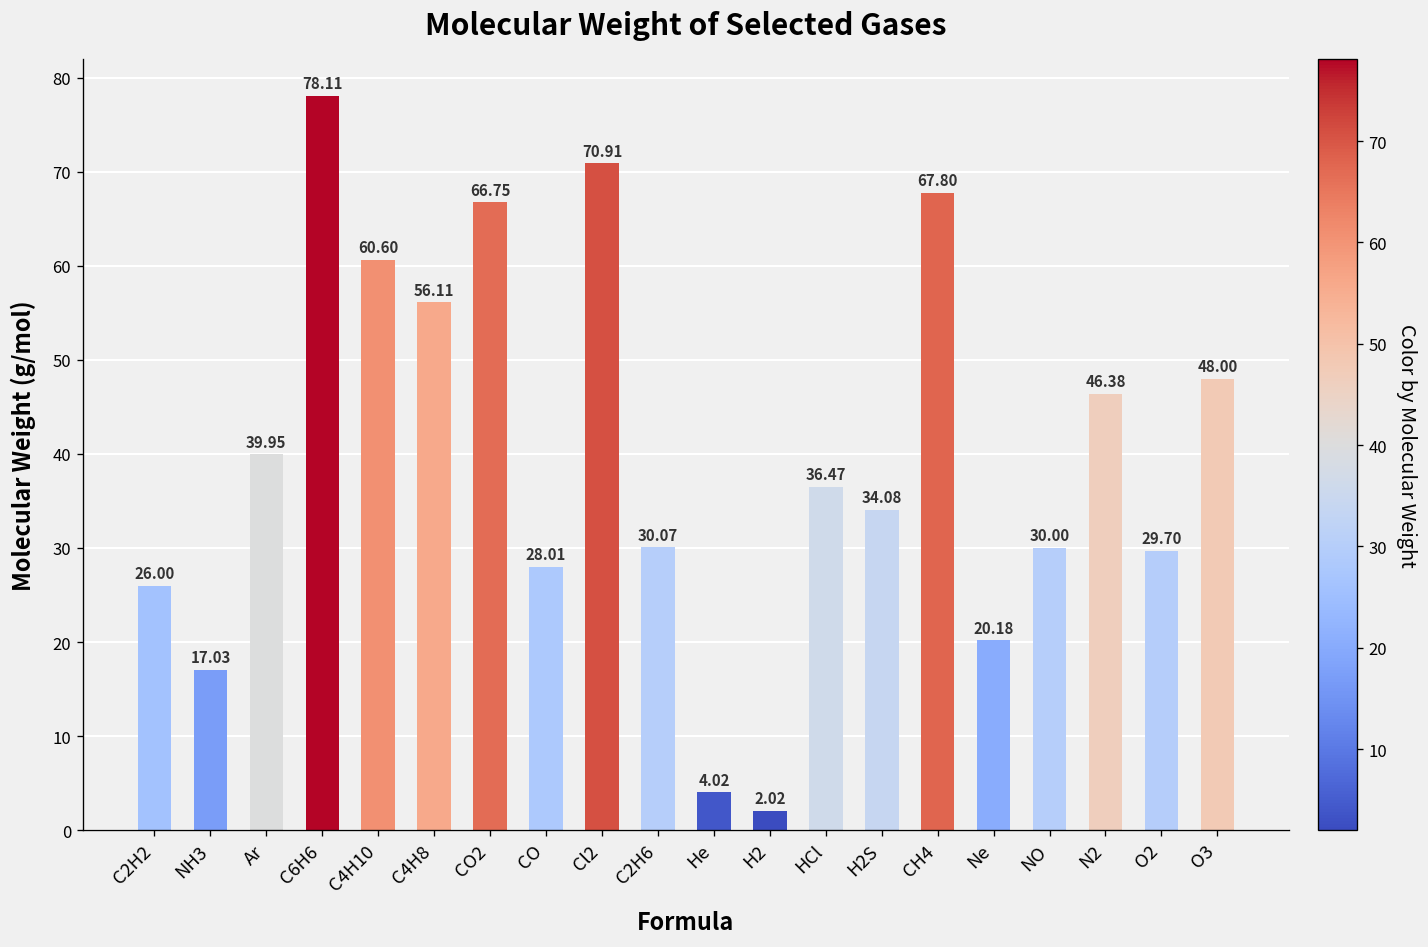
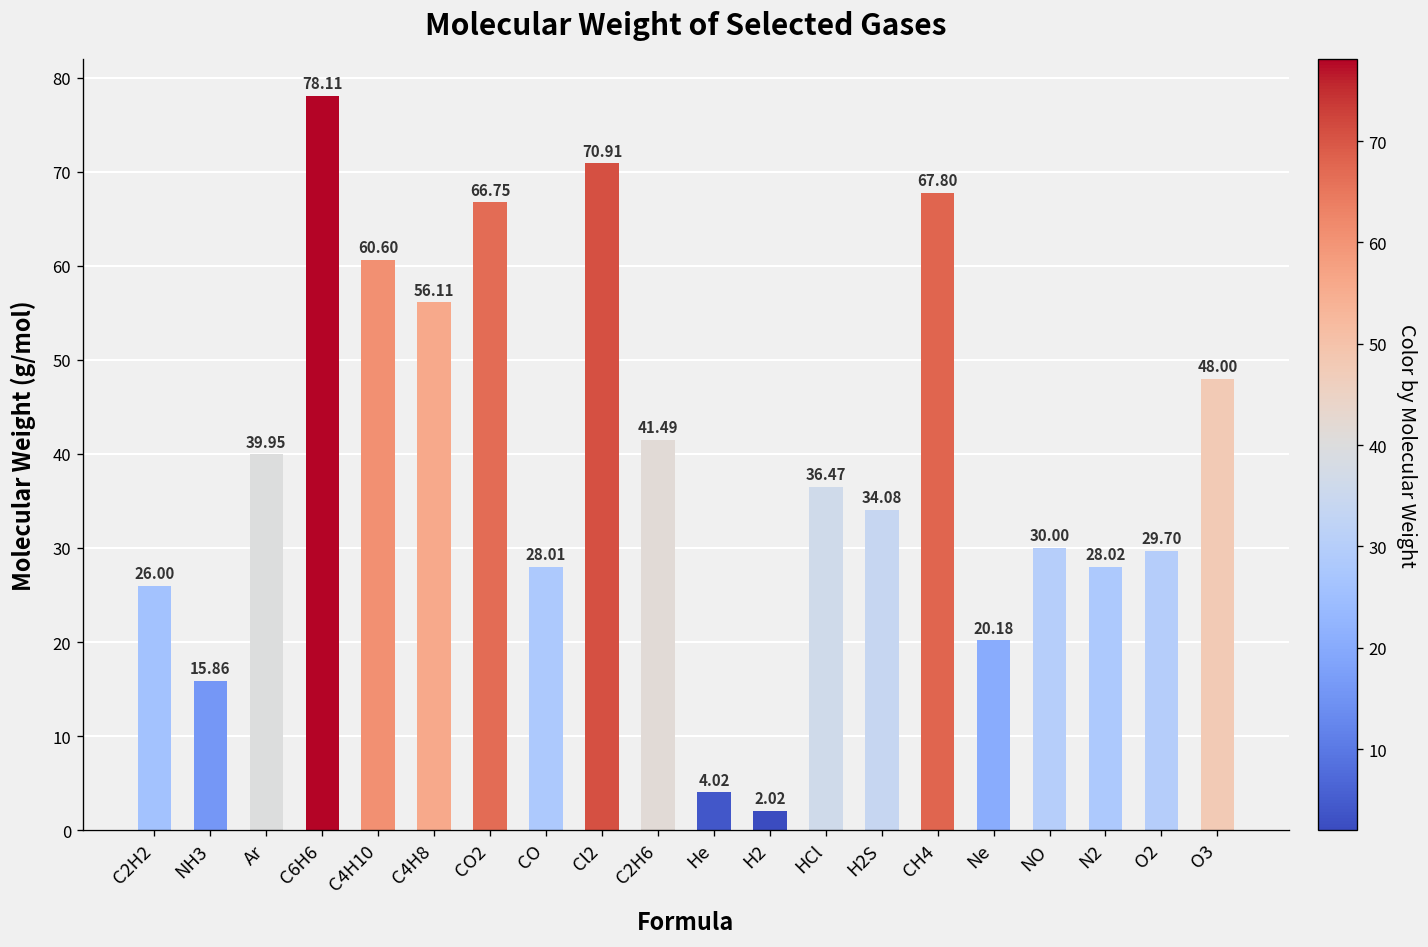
NH3: 17.03 -> 15.86
C2H6: 30.07 -> 41.49
N2: 46.38 -> 28.02
